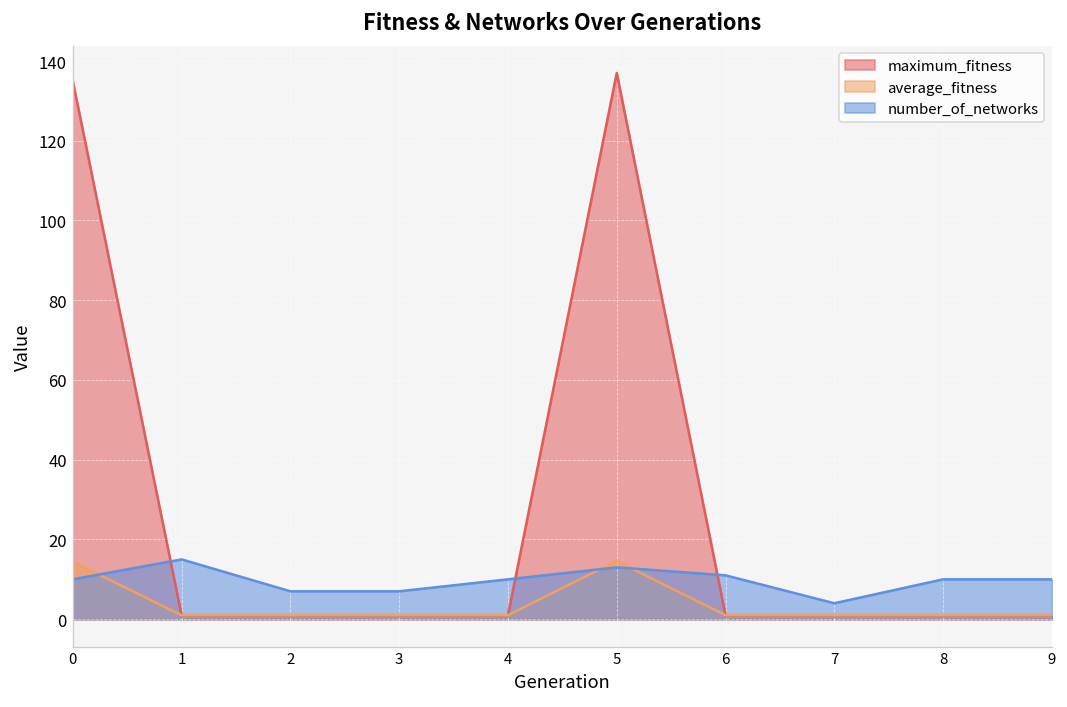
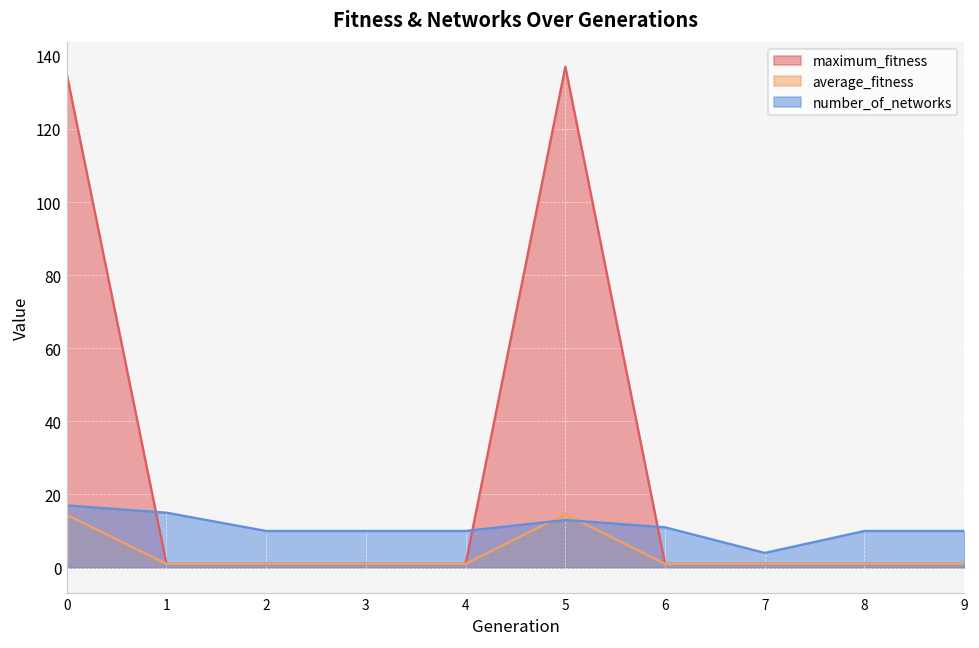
number_of_networks, 0: 10 -> 17
number_of_networks, 2: 7 -> 10
number_of_networks, 3: 7 -> 10
